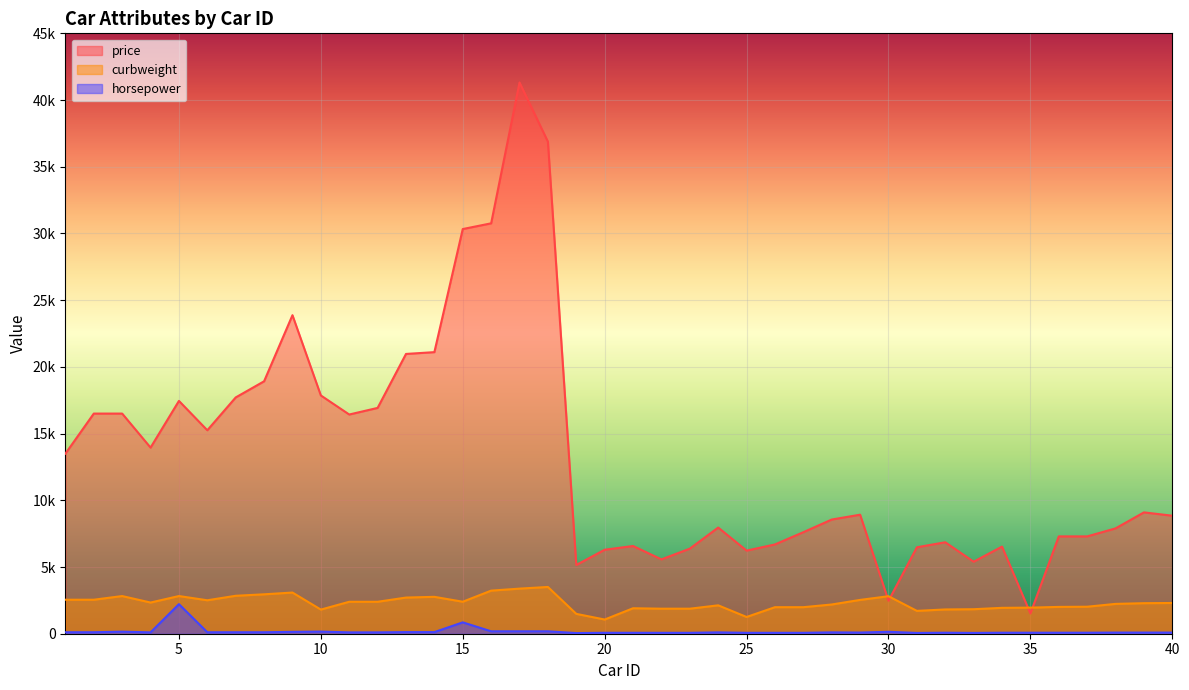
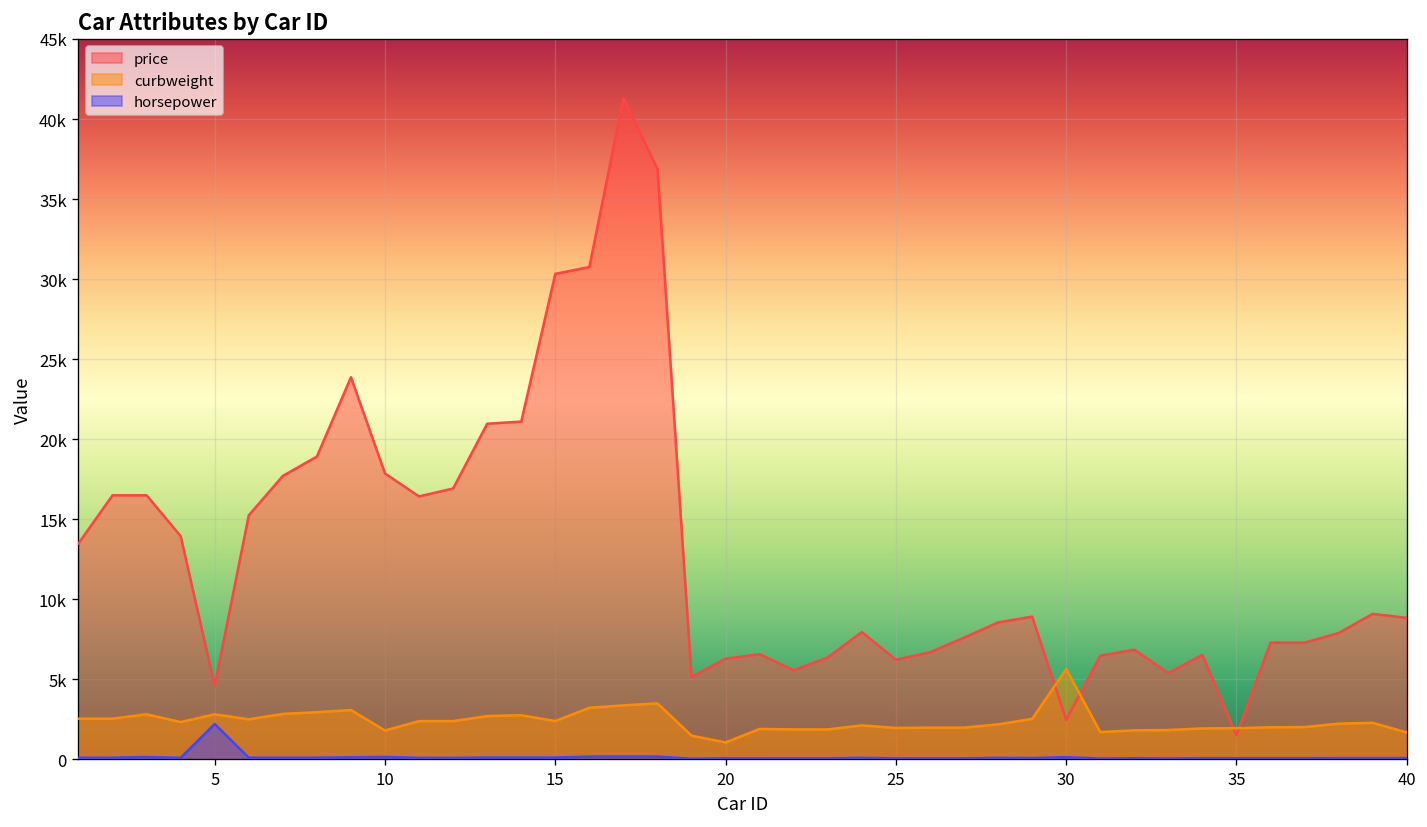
price, 5: 17500 -> 4600
horsepower, 15: 900 -> 100
curbweight, 25: 1300 -> 2000
curbweight, 30: 2800 -> 5600
curbweight, 40: 2300 -> 1700
